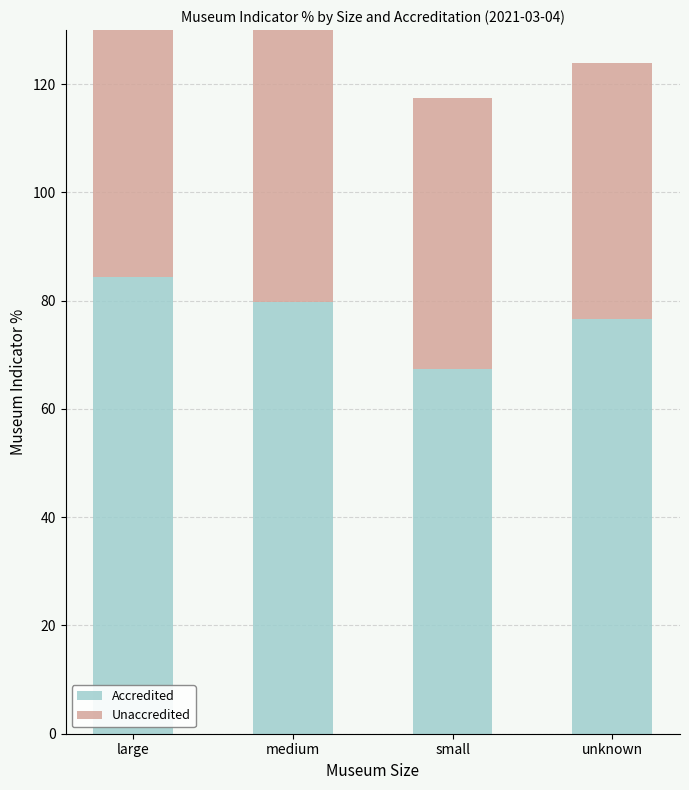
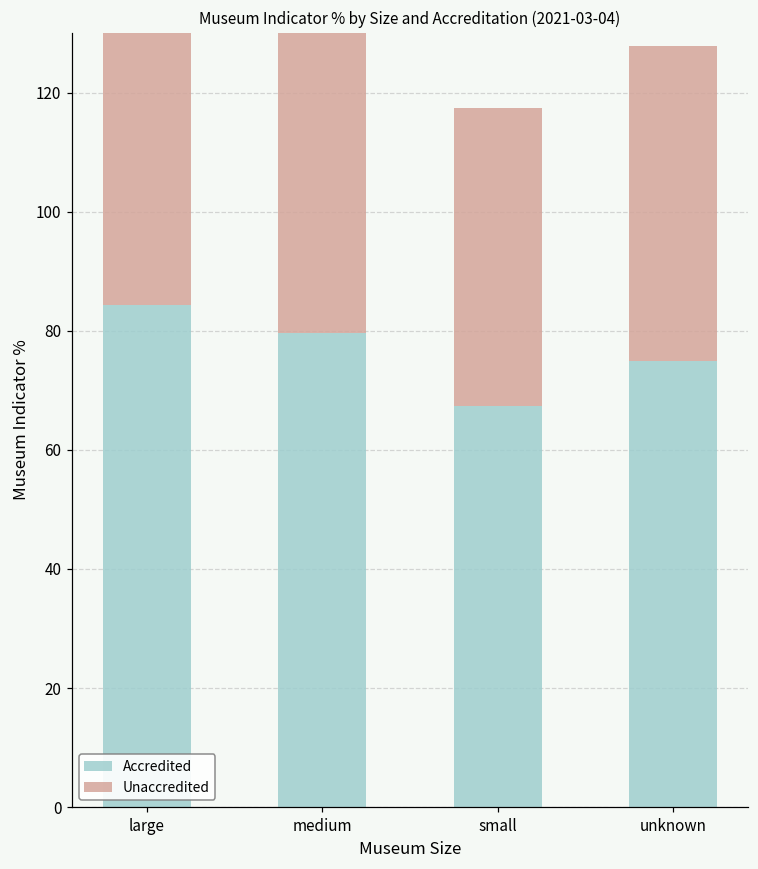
Accredited, unknown: 77 -> 75
Unaccredited, unknown: 47 -> 53
